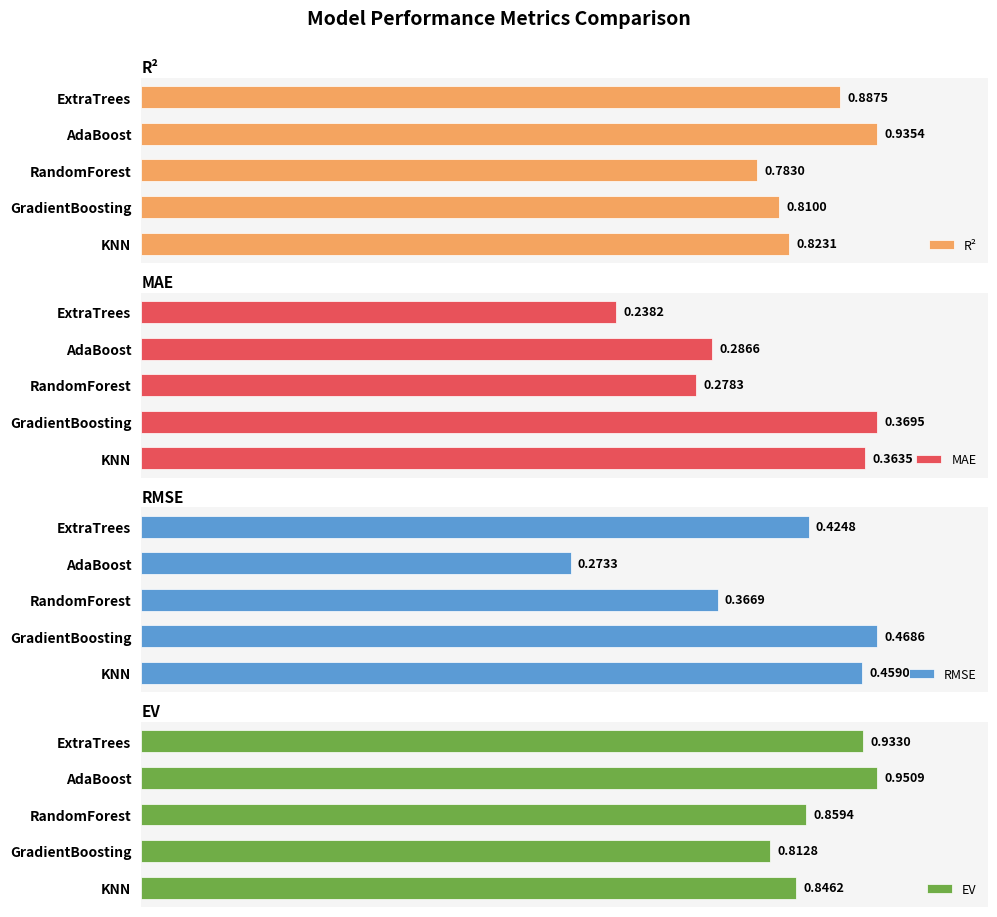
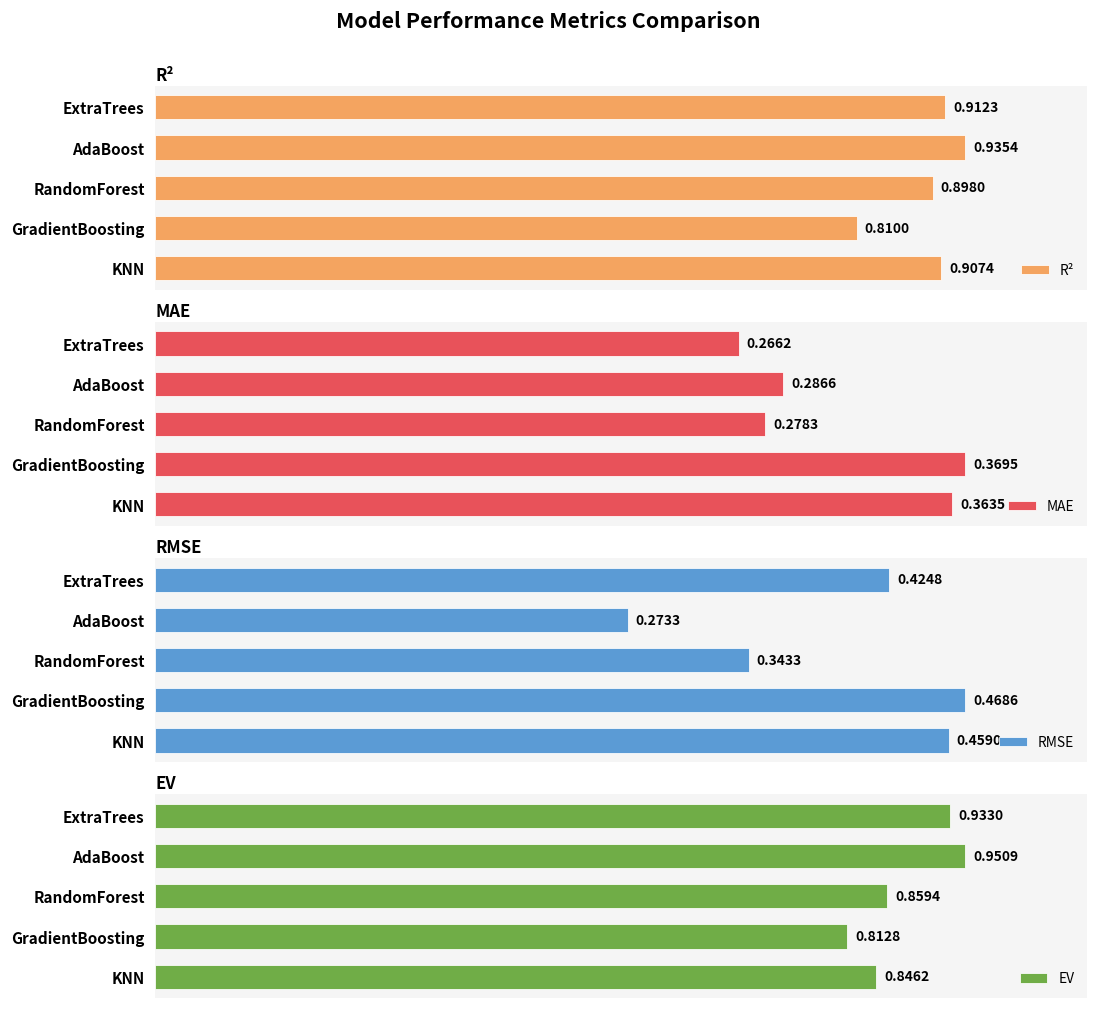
R², ExtraTrees: 0.8875 -> 0.9123
R², RandomForest: 0.7830 -> 0.8980
R², KNN: 0.8231 -> 0.9074
MAE, ExtraTrees: 0.2382 -> 0.2662
RMSE, RandomForest: 0.3669 -> 0.3433
